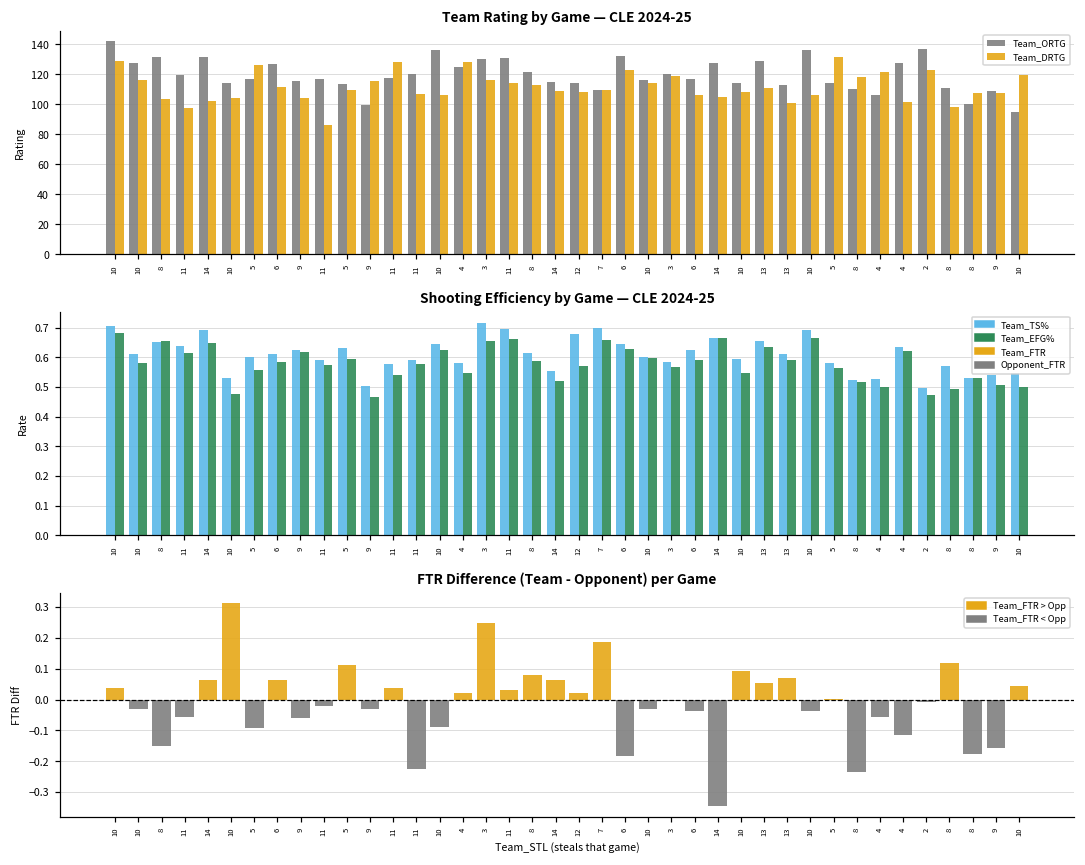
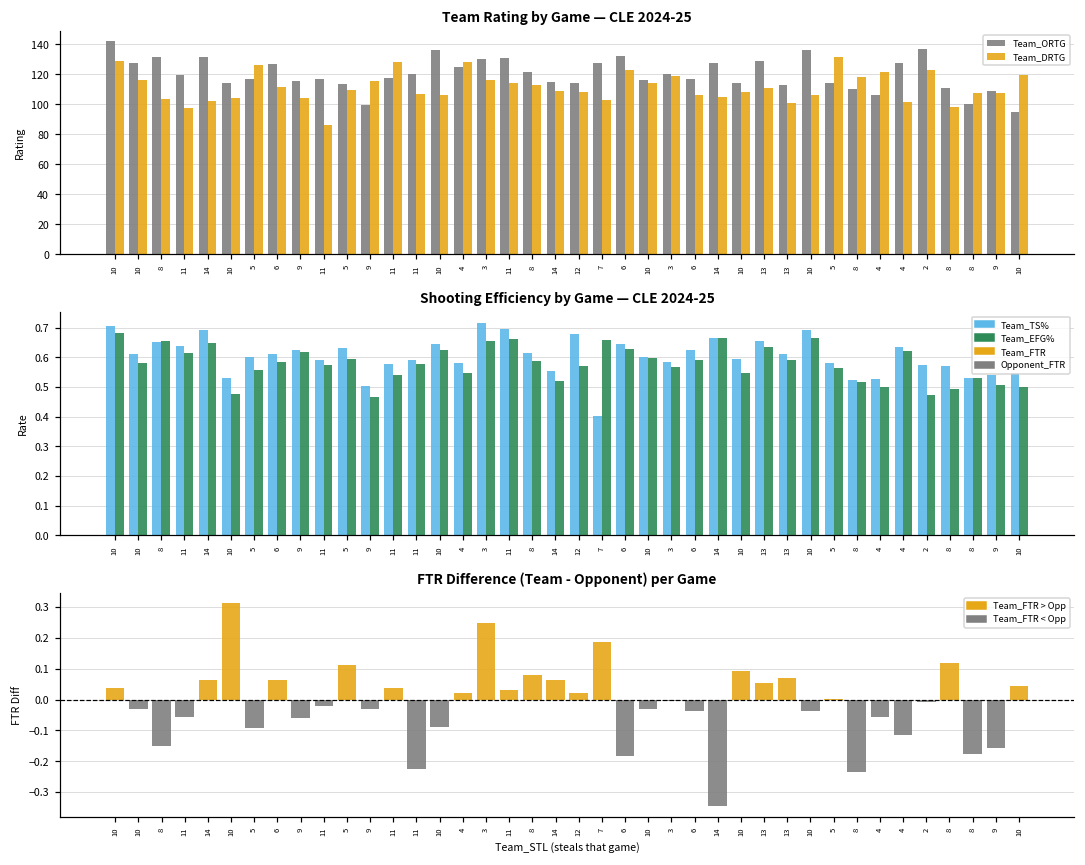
Team Rating by Game — CLE 2024-25, Team_ORTG, 7: 109 -> 127
Team Rating by Game — CLE 2024-25, Team_DRTG, 7: 110 -> 103
Shooting Efficiency by Game — CLE 2024-25, Team_TS%, 7: 0.70 -> 0.40
Shooting Efficiency by Game — CLE 2024-25, Team_TS%, 2: 0.50 -> 0.57
